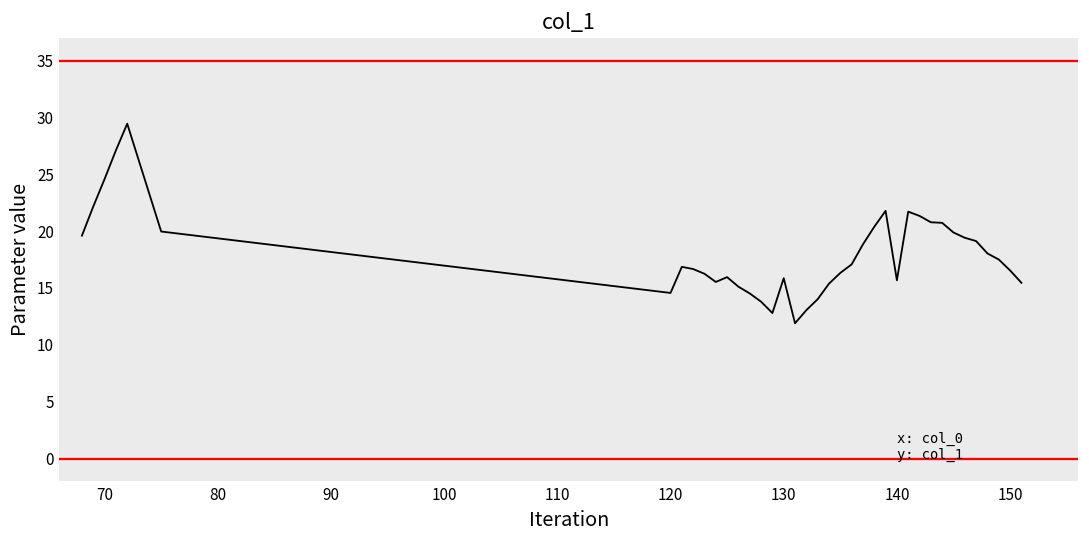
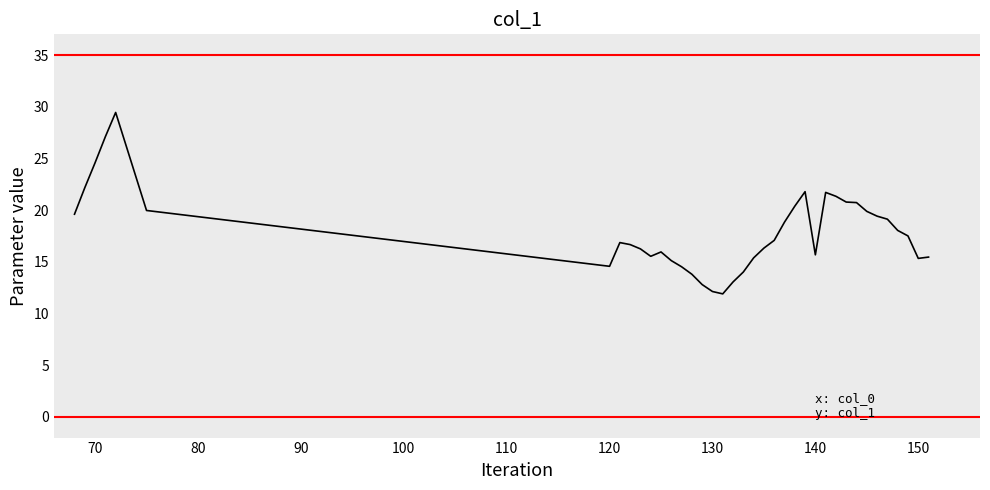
130: 15.9 -> 12.1
150: 16.5 -> 15.3
